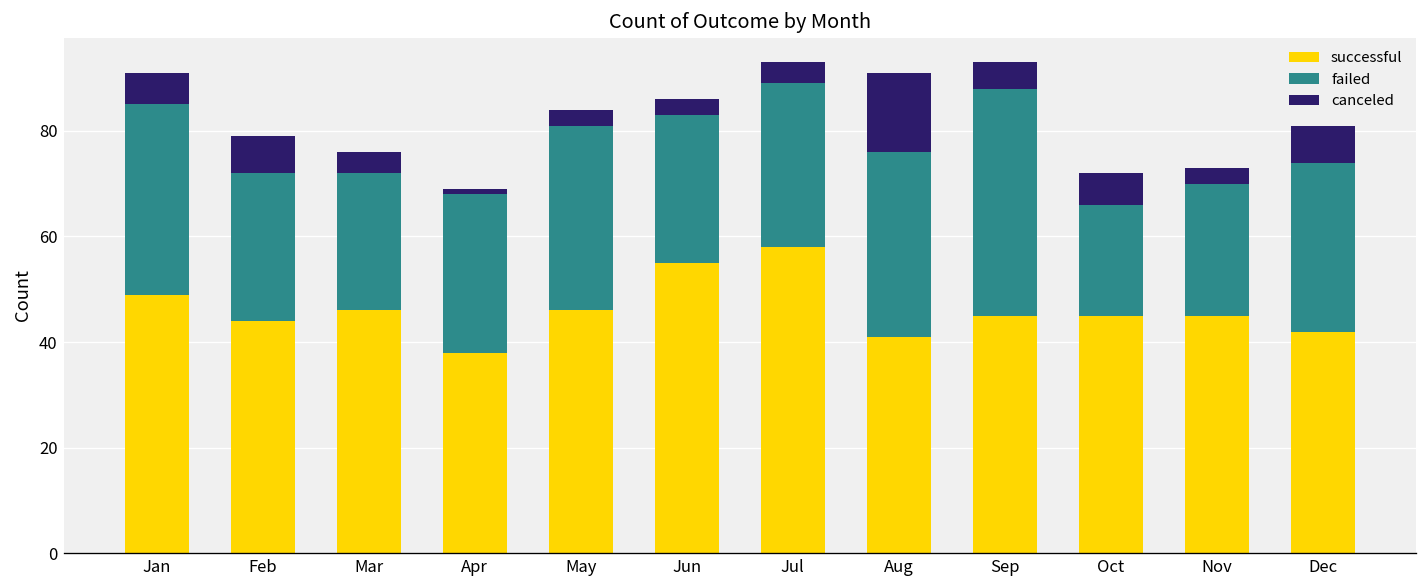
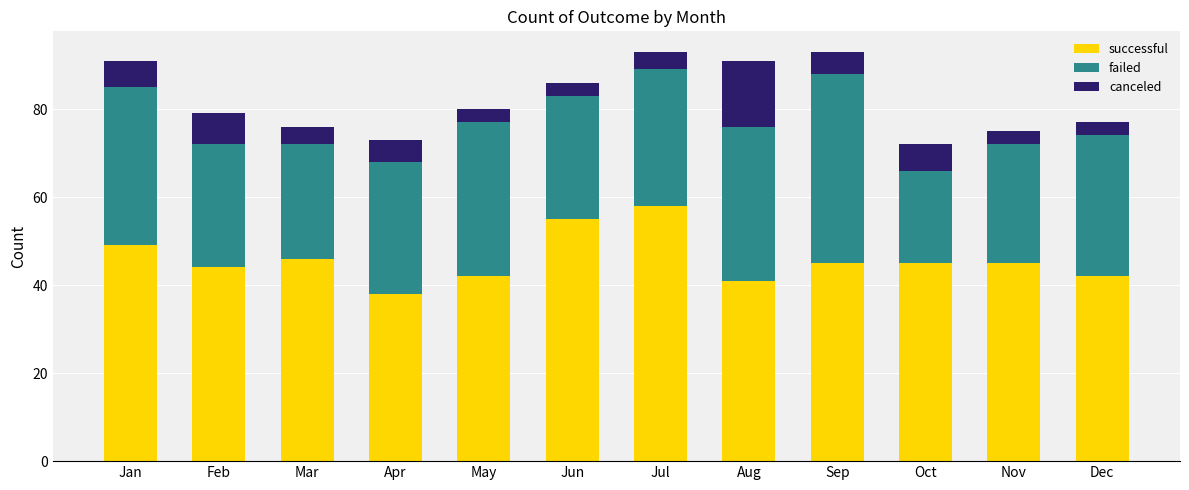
canceled, Apr: 1 -> 5
successful, May: 46 -> 42
failed, Nov: 25 -> 27
canceled, Dec: 7 -> 3
